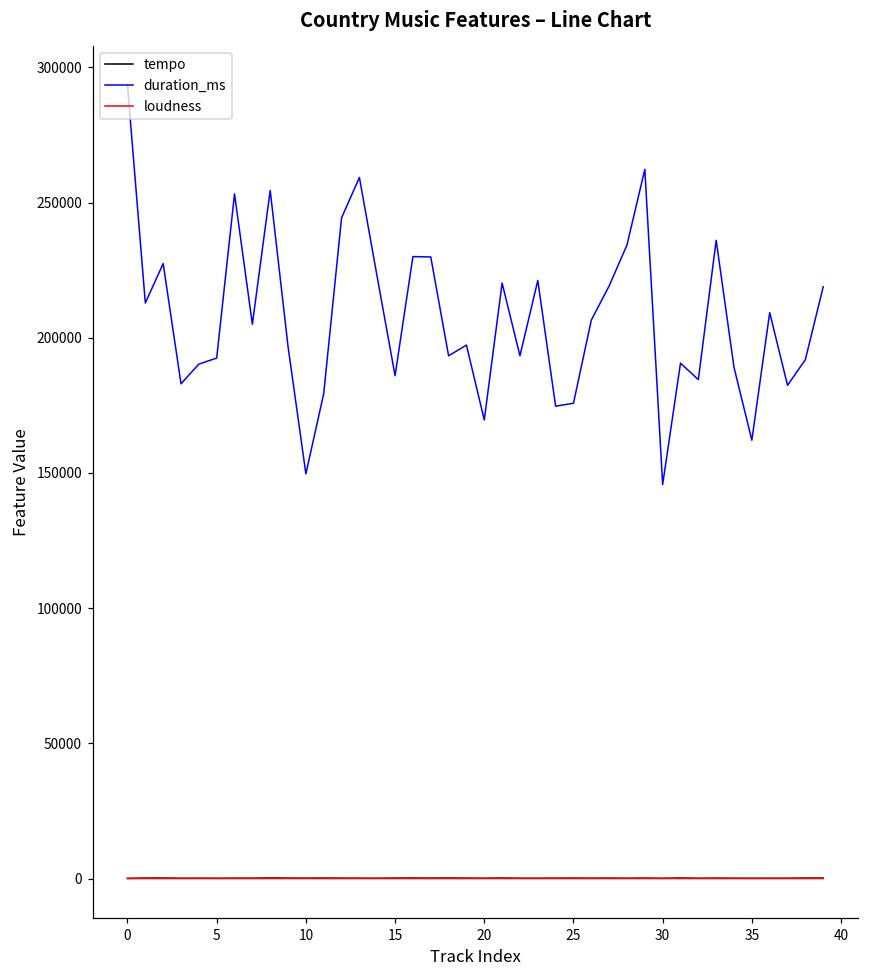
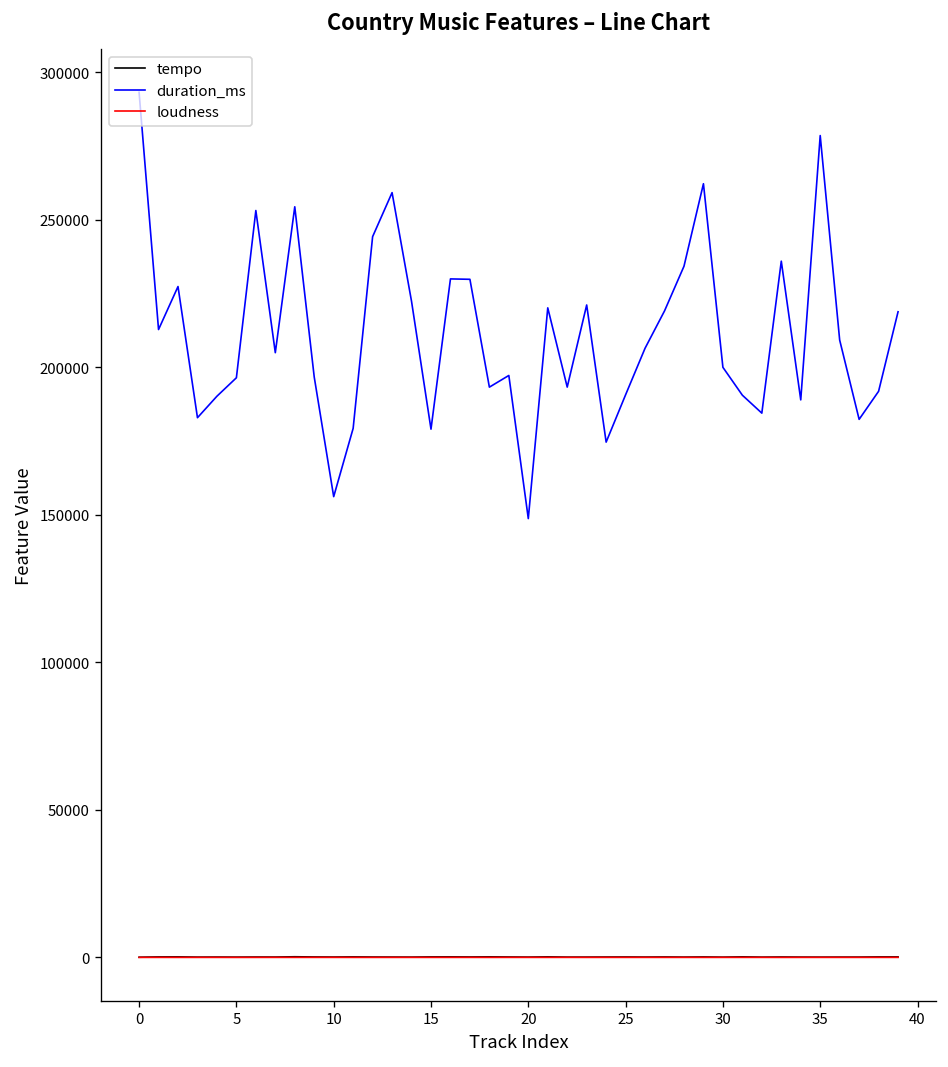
duration_ms, 5: 192000 -> 196000
duration_ms, 10: 150000 -> 156000
duration_ms, 15: 186000 -> 179000
duration_ms, 20: 170000 -> 149000
duration_ms, 25: 176000 -> 191000
duration_ms, 30: 146000 -> 200000
duration_ms, 35: 162000 -> 279000
